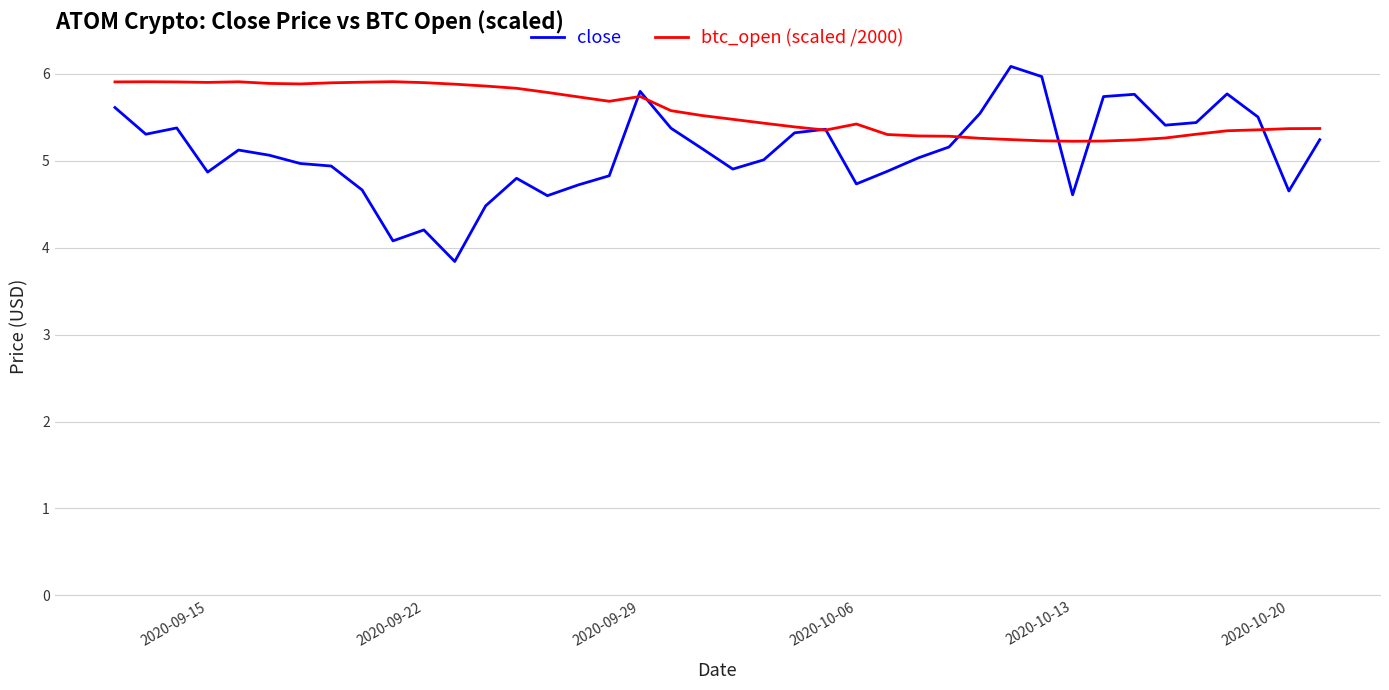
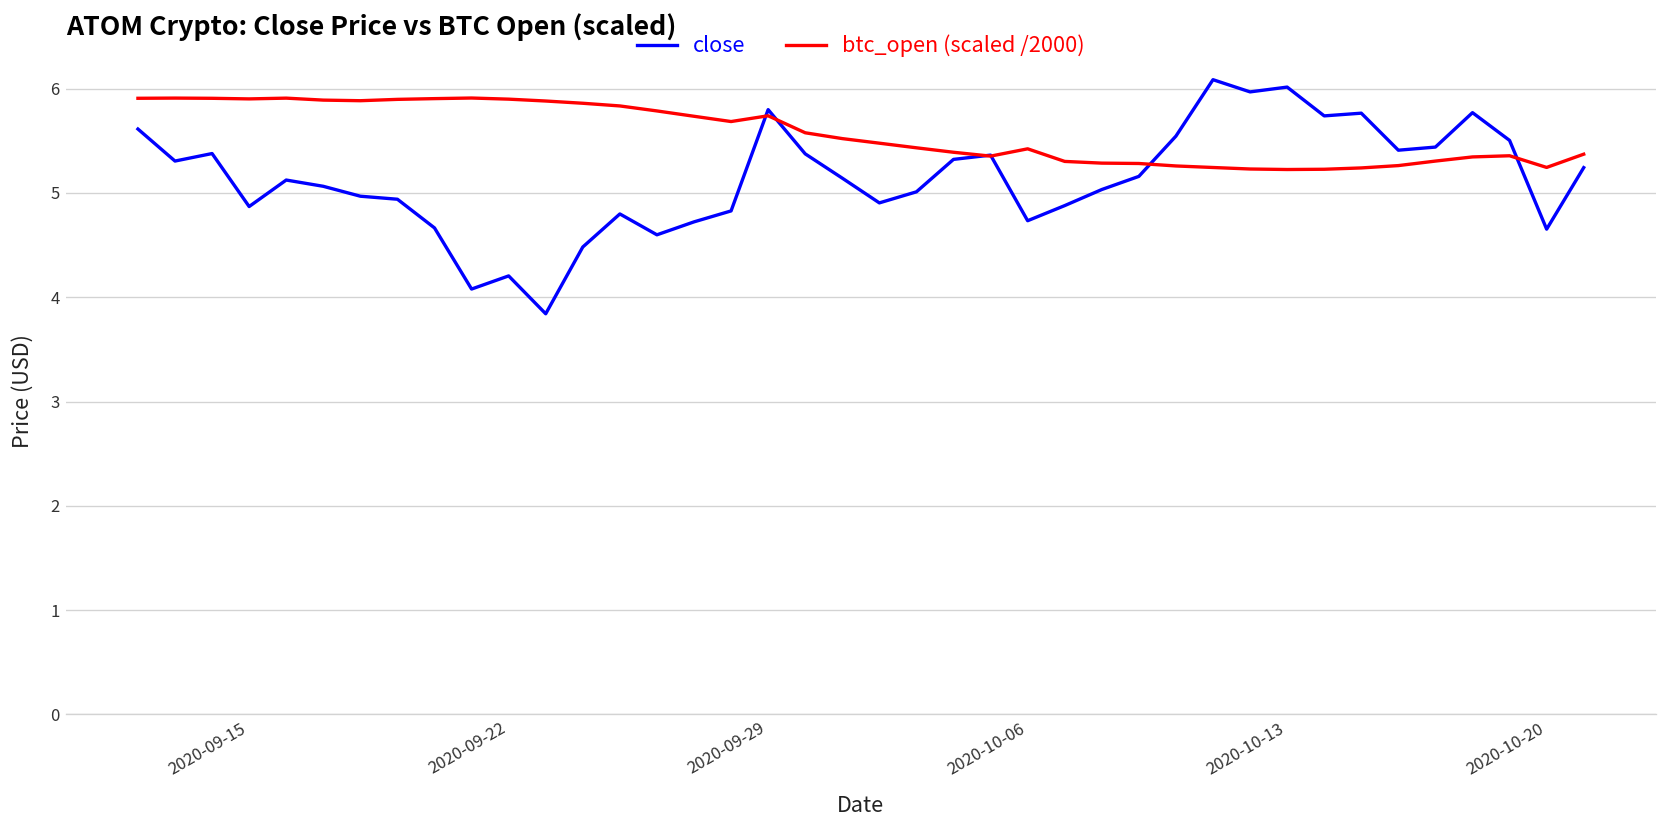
close, 2020-10-13: 4.6 -> 6.0
btc_open (scaled /2000), 2020-10-20: 5.4 -> 5.2
